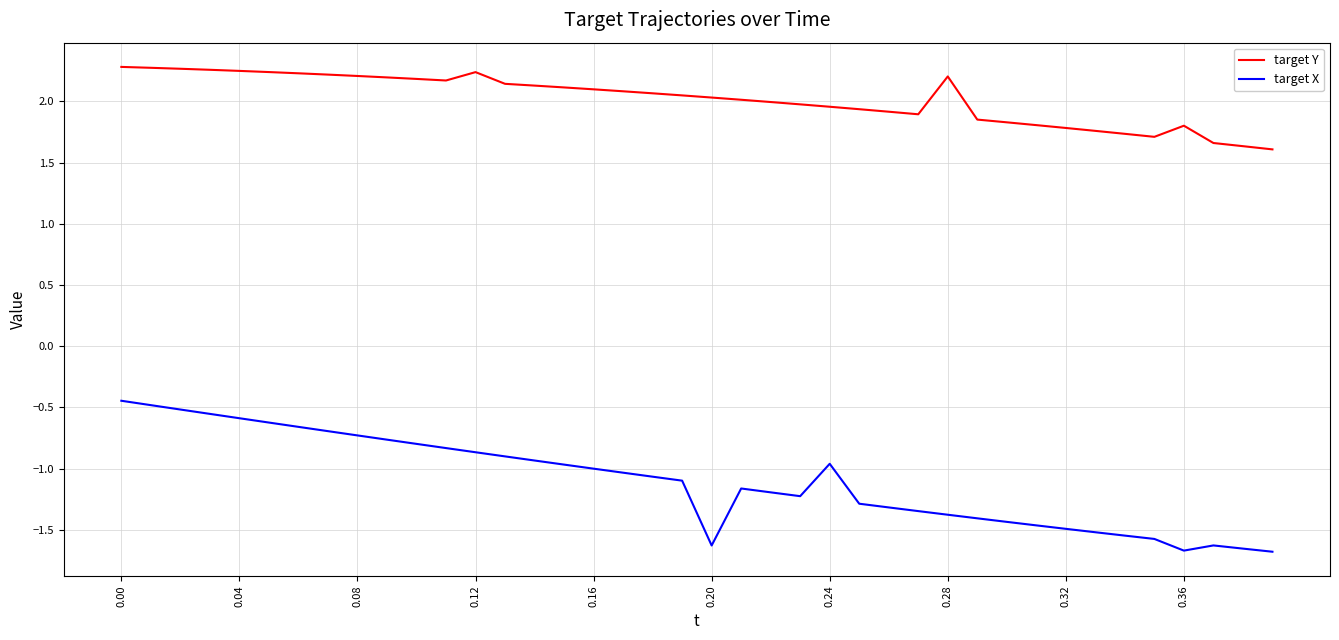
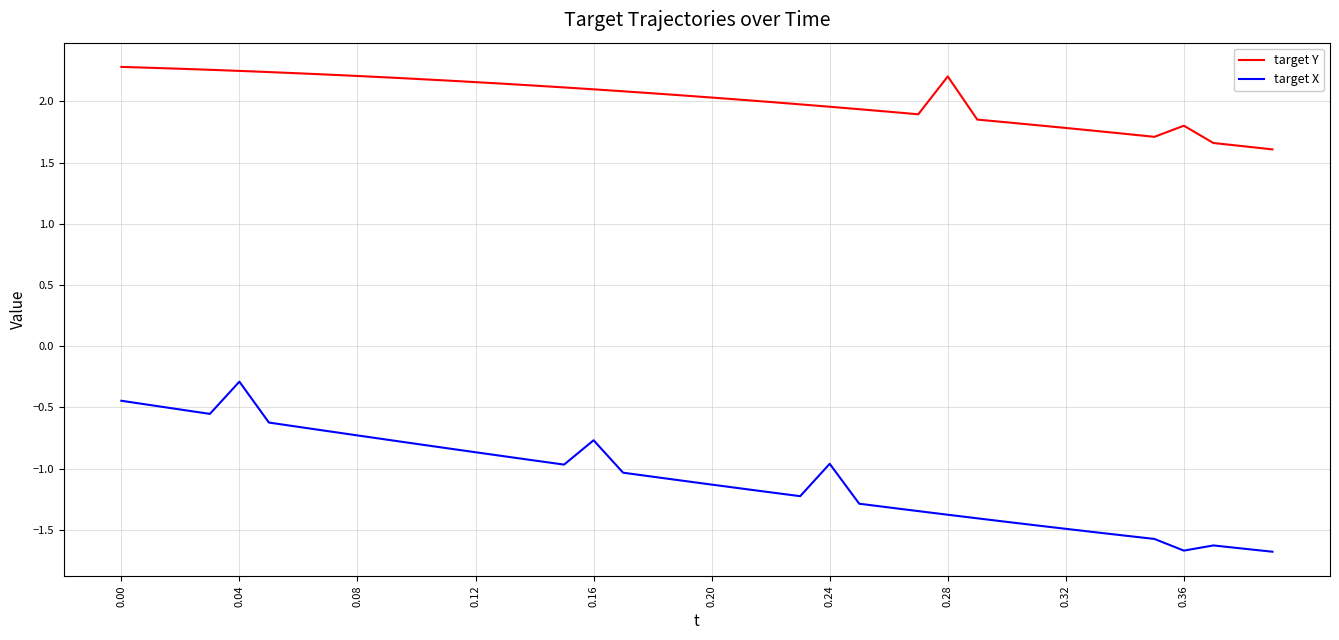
target X, 0.04: -0.59 -> -0.29
target Y, 0.12: 2.24 -> 2.16
target X, 0.16: -1.00 -> -0.77
target X, 0.20: -1.63 -> -1.13
